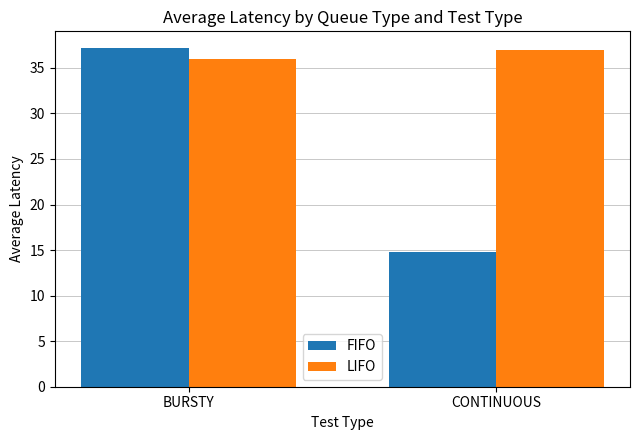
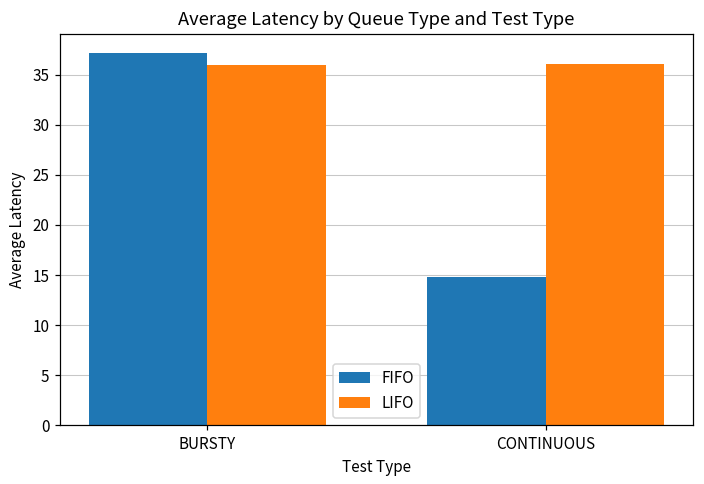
LIFO, CONTINUOUS: 37 -> 36
